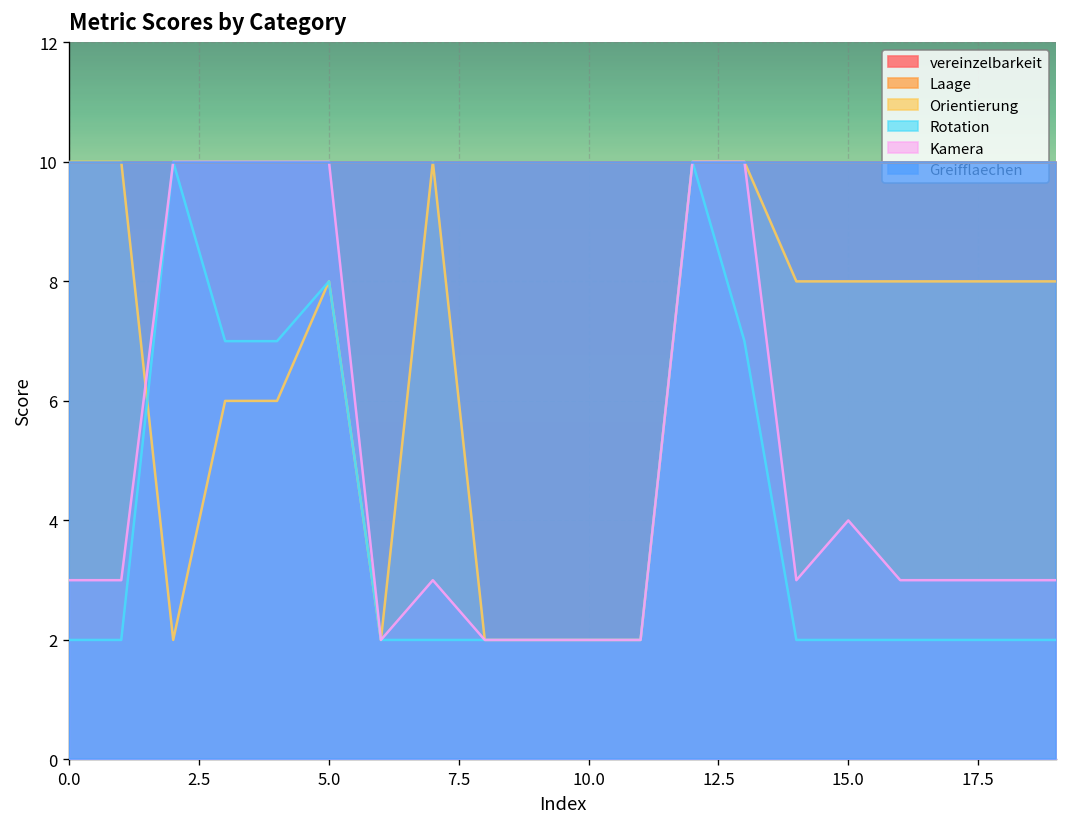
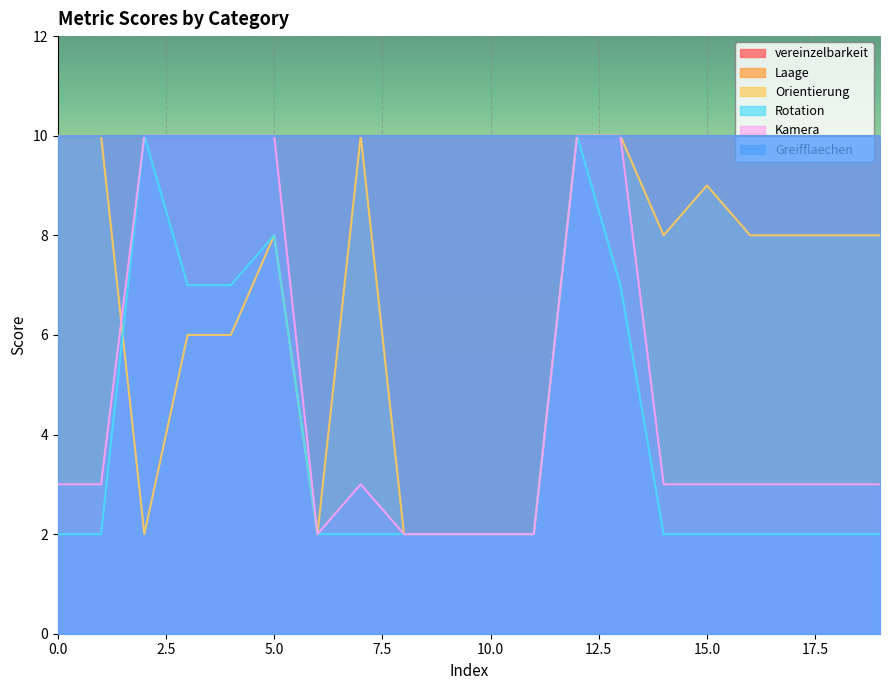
Orientierung, 15.0: 8 -> 9
Kamera, 15.0: 4 -> 3
